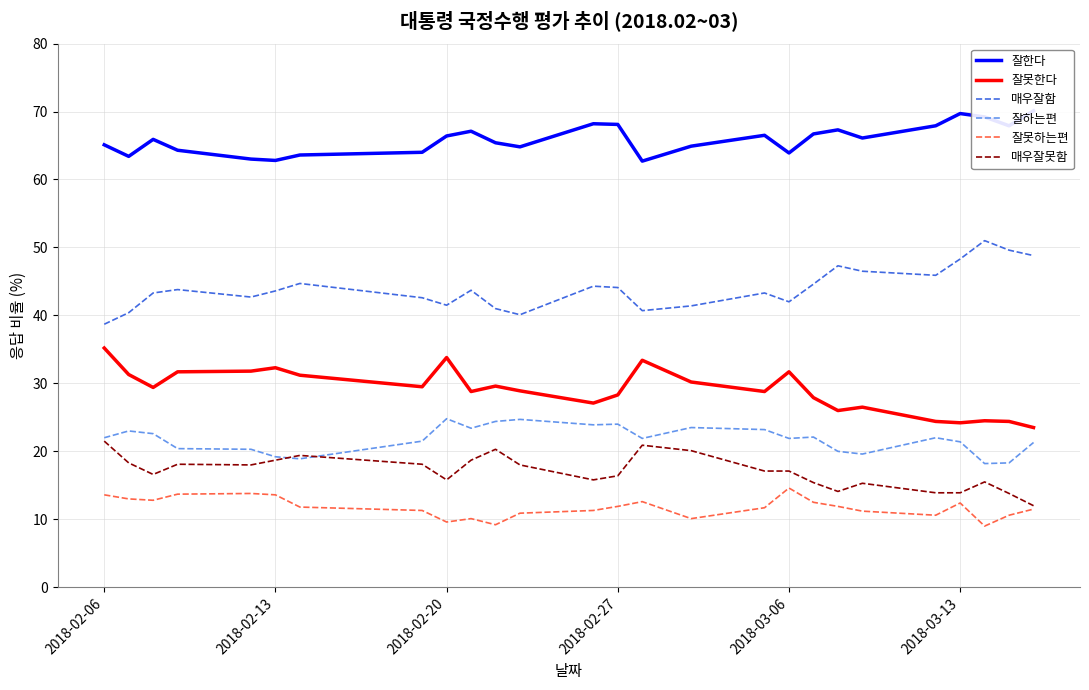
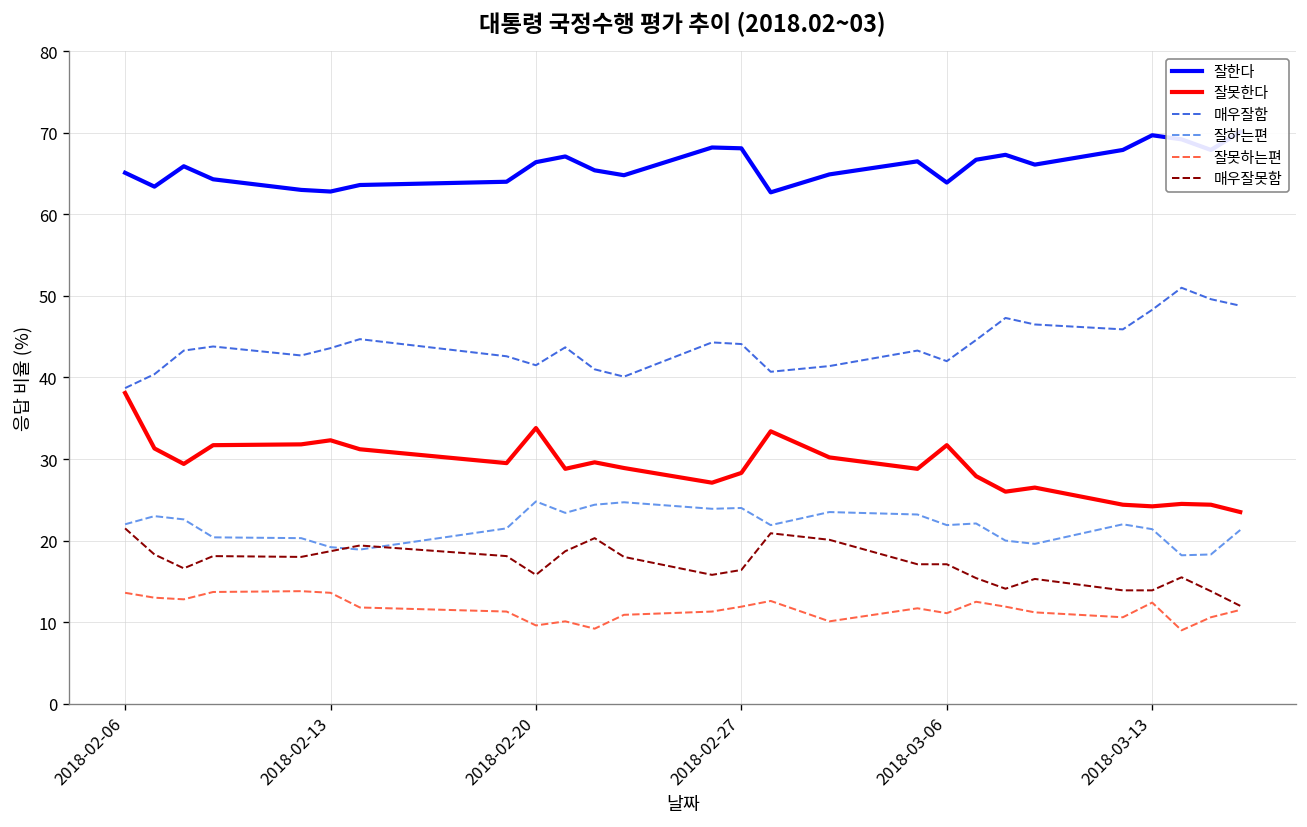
잘못한다, 2018-02-06: 35 -> 38
잘못하는편, 2018-03-06: 15 -> 11
